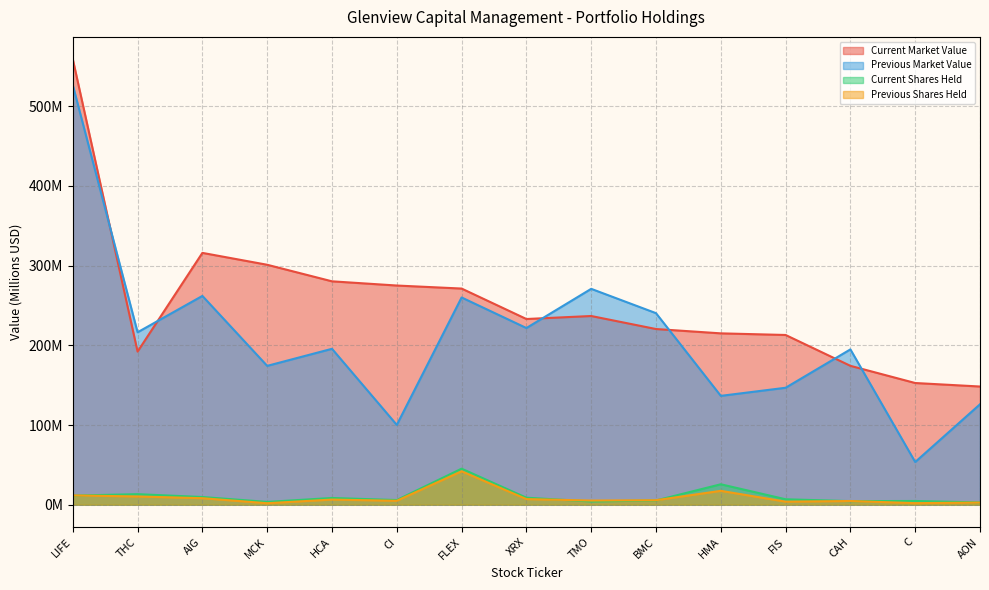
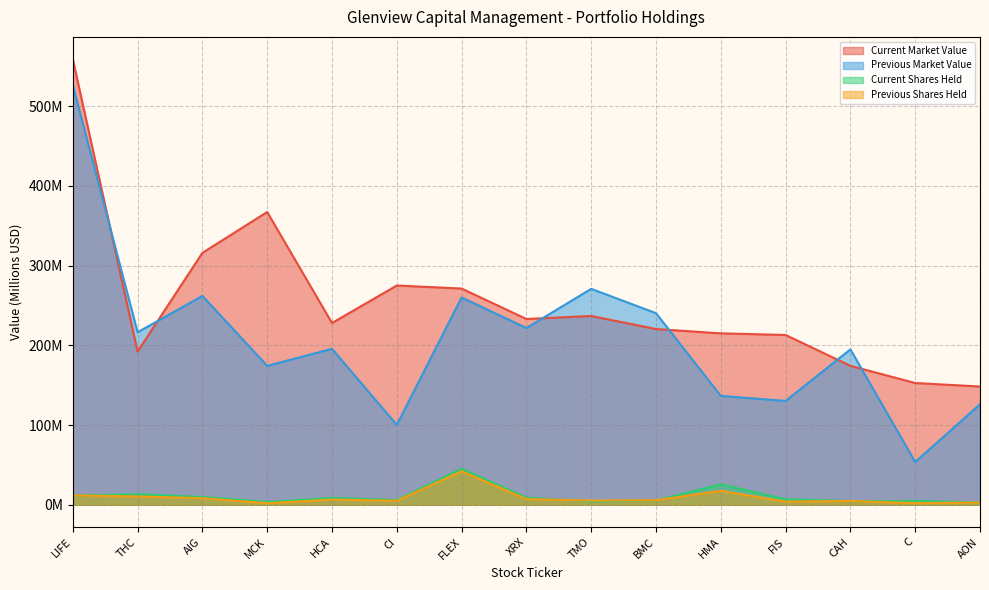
Current Market Value, MCK: 300000000 -> 370000000
Current Market Value, HCA: 280000000 -> 230000000
Previous Market Value, FIS: 150000000 -> 130000000
